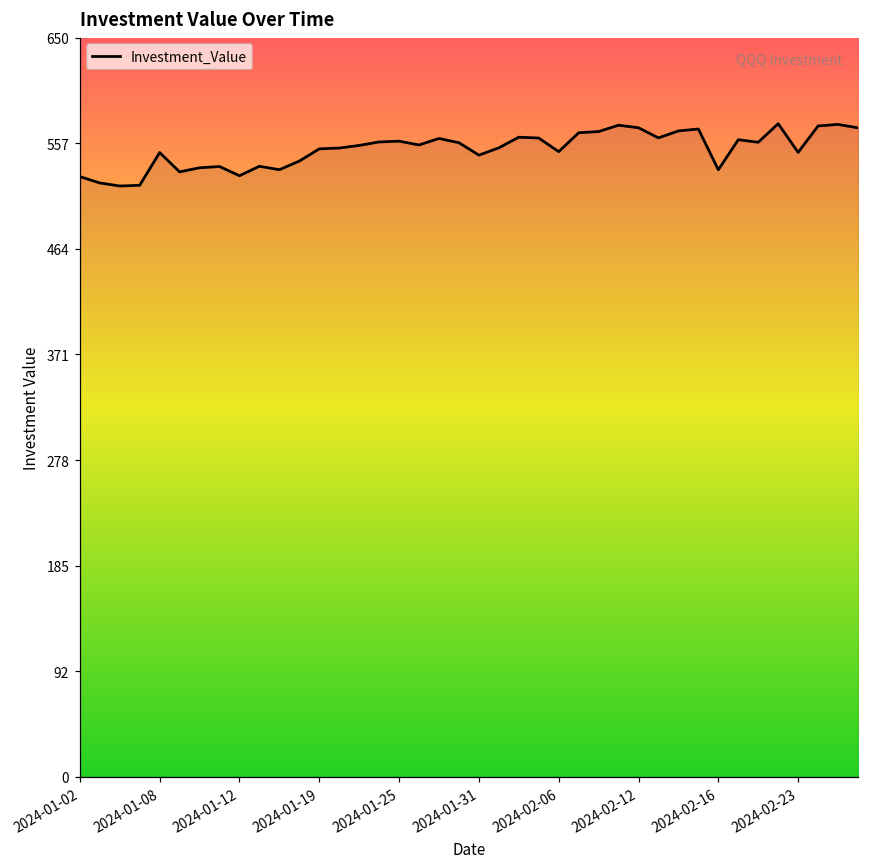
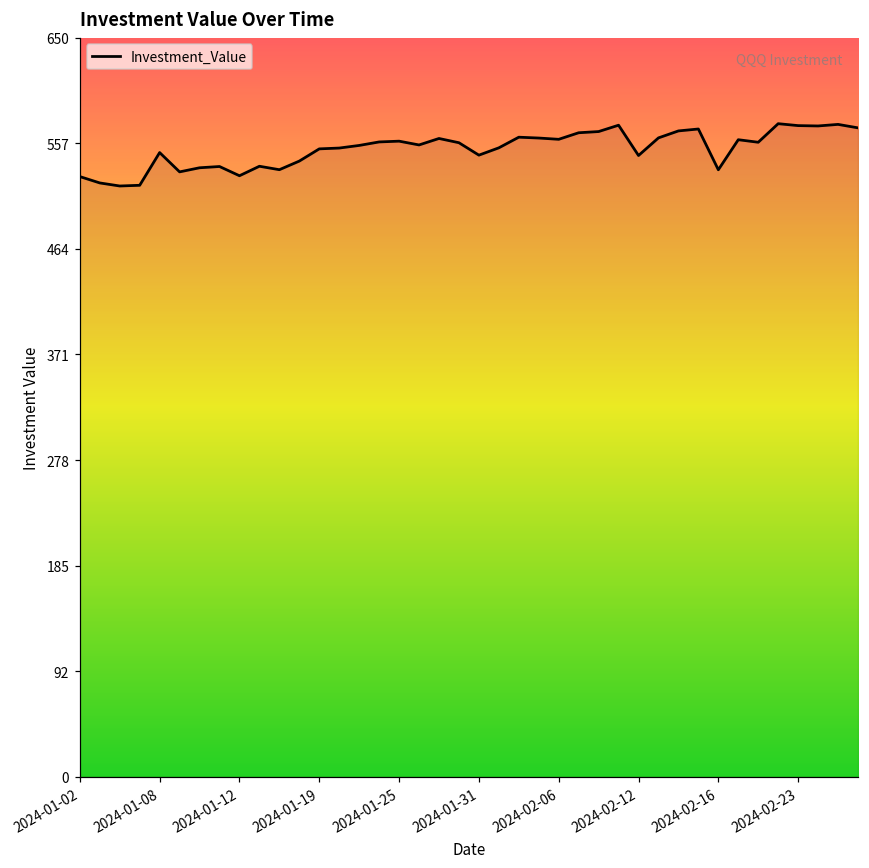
2024-02-06: 550 -> 561
2024-02-12: 571 -> 546
2024-02-23: 549 -> 573
